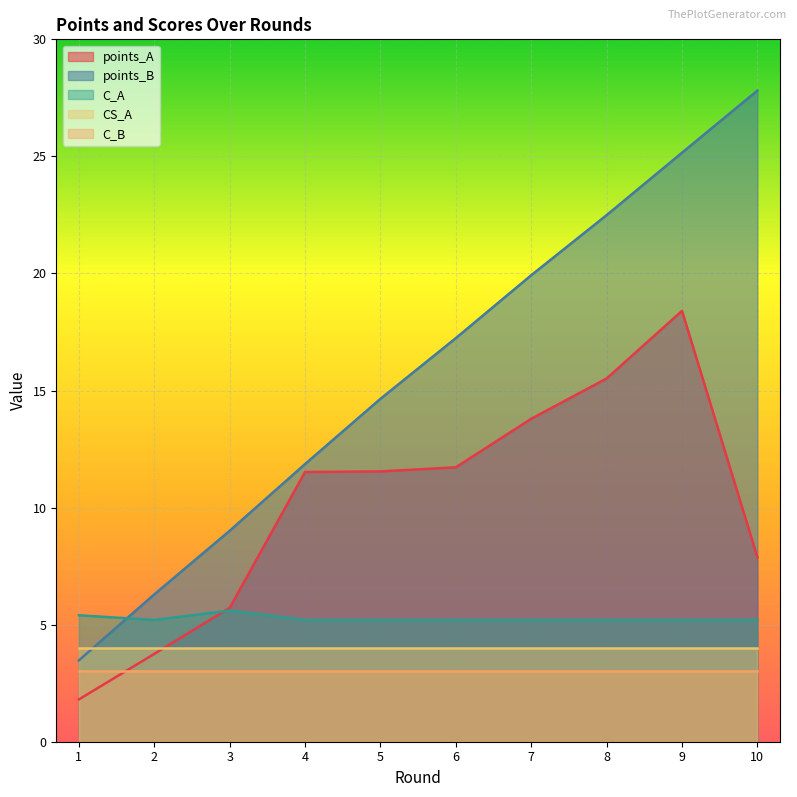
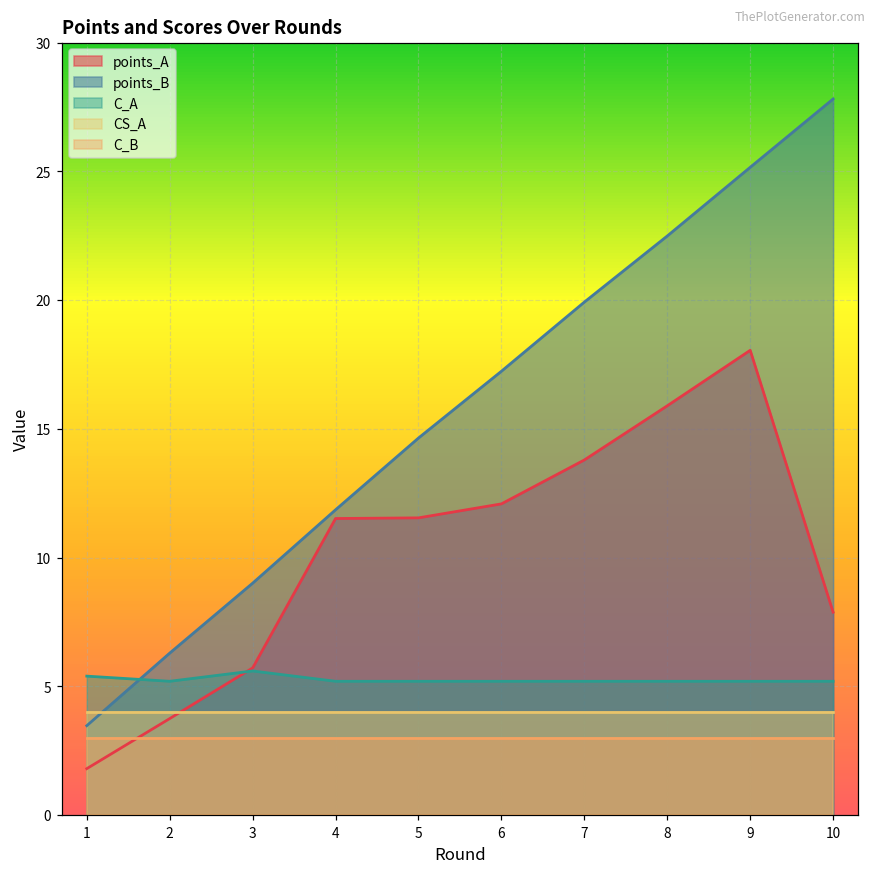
points_A, 6: 11.7 -> 12.1
points_A, 8: 15.5 -> 15.9
points_A, 9: 18.4 -> 18.1
